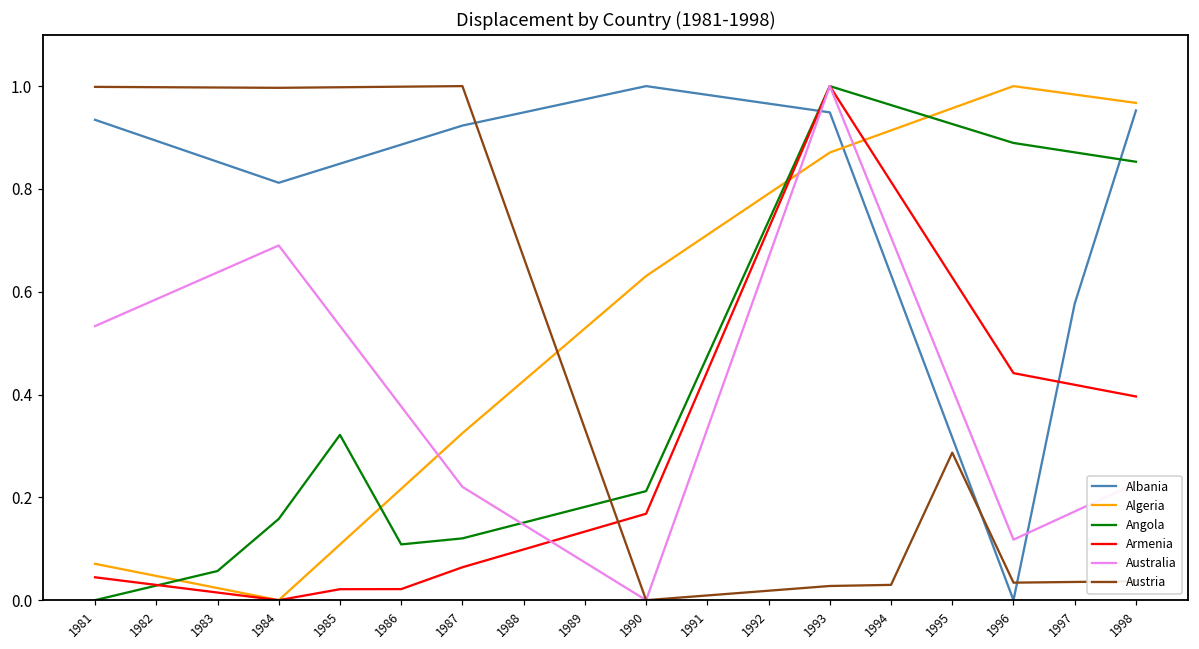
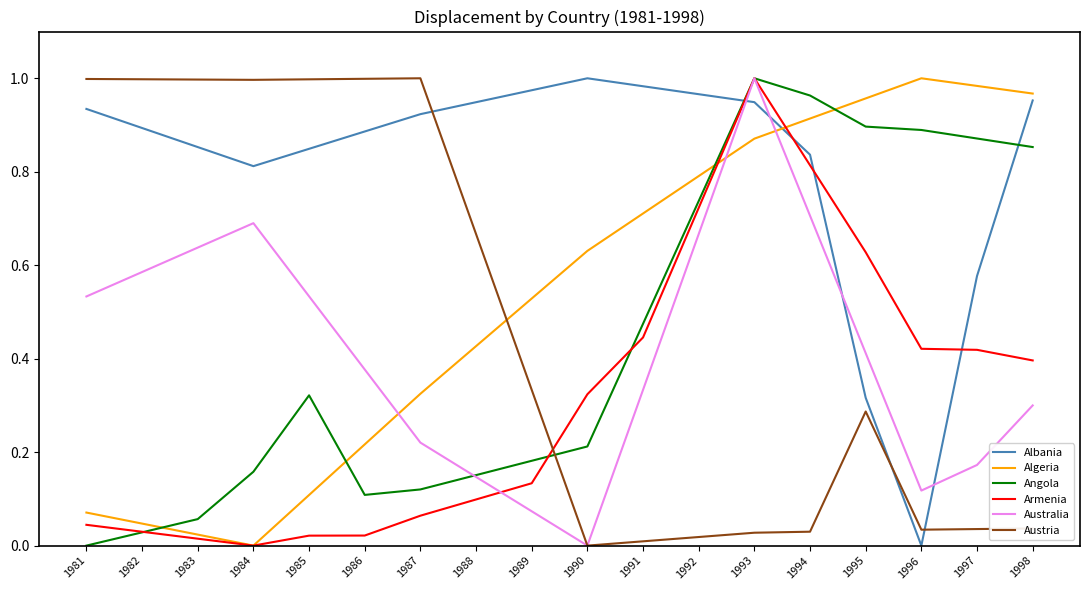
Armenia, 1990: 0.17 -> 0.32
Albania, 1994: 0.63 -> 0.84
Angola, 1995: 0.93 -> 0.90
Armenia, 1996: 0.44 -> 0.42
Australia, 1998: 0.23 -> 0.30
